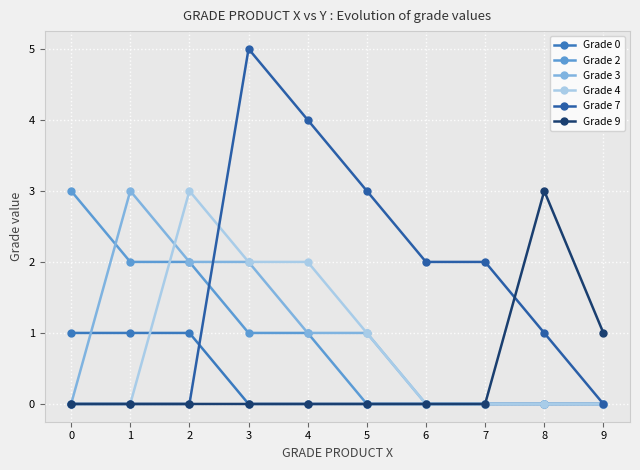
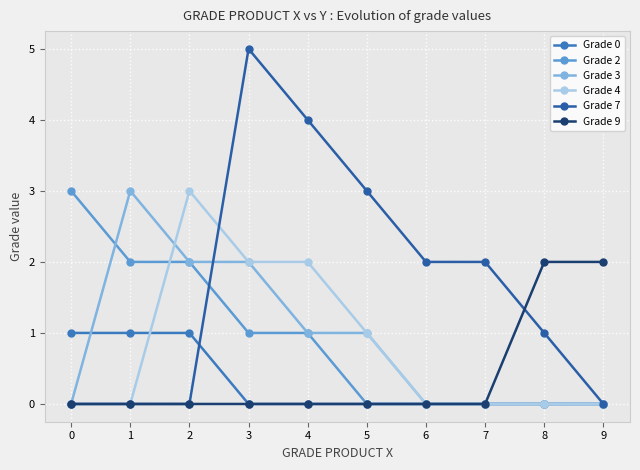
Grade 9, 8: 3 -> 2
Grade 9, 9: 1 -> 2
